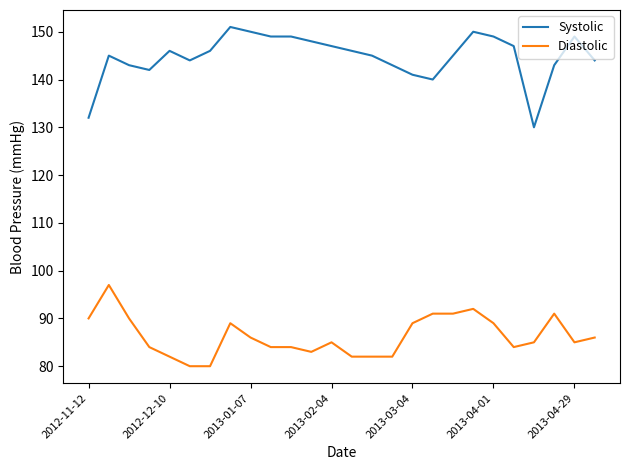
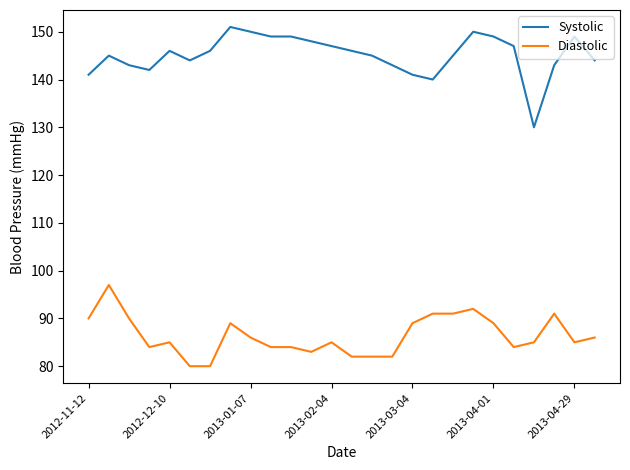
Systolic, 2012-11-12: 132 -> 141
Diastolic, 2012-12-10: 82 -> 85
